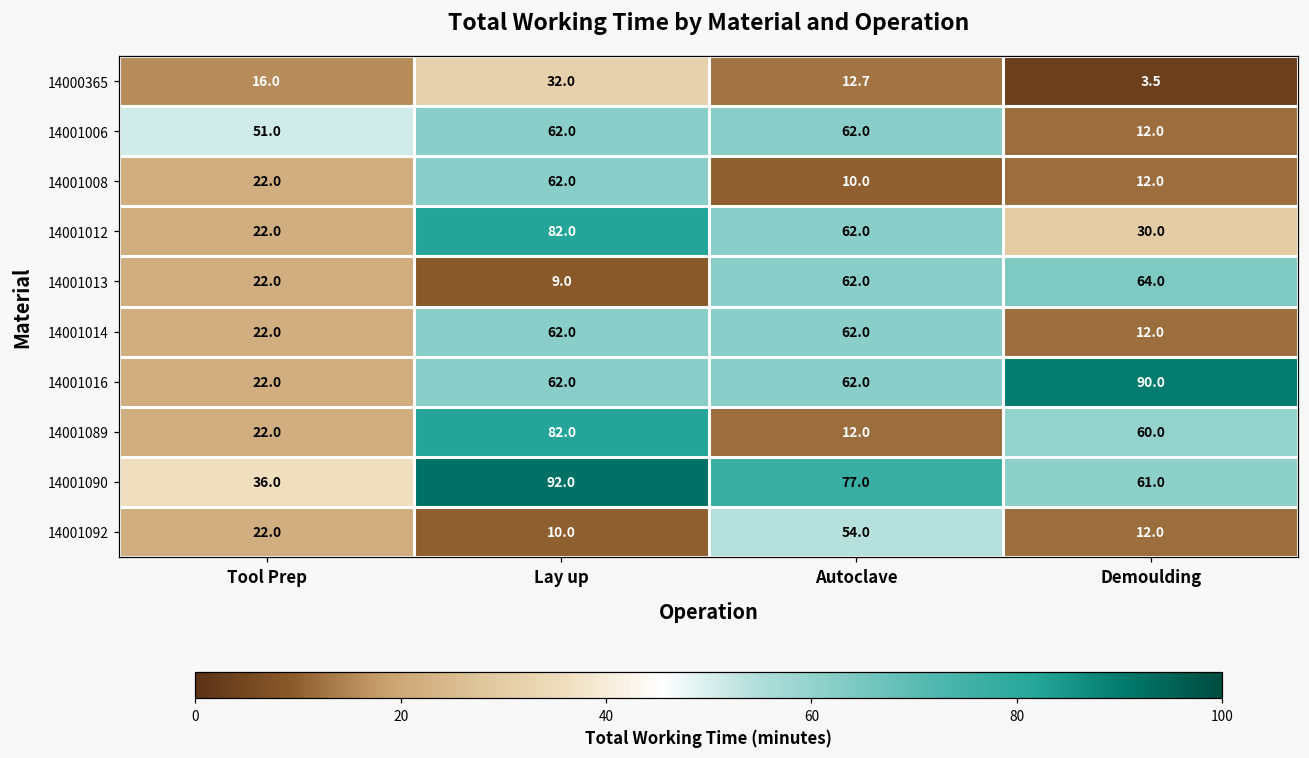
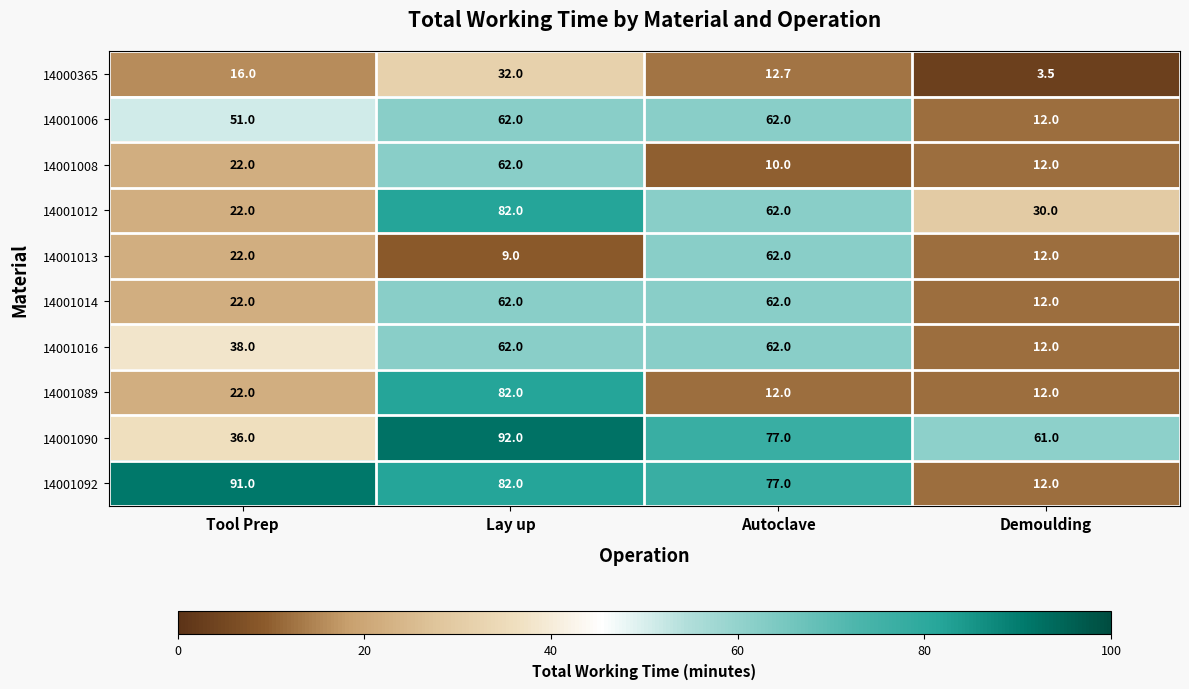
14001013, Demoulding: 64.0 -> 12.0
14001016, Tool Prep: 22.0 -> 38.0
14001016, Demoulding: 90.0 -> 12.0
14001089, Demoulding: 60.0 -> 12.0
14001092, Tool Prep: 22.0 -> 91.0
14001092, Lay up: 10.0 -> 82.0
14001092, Autoclave: 54.0 -> 77.0
